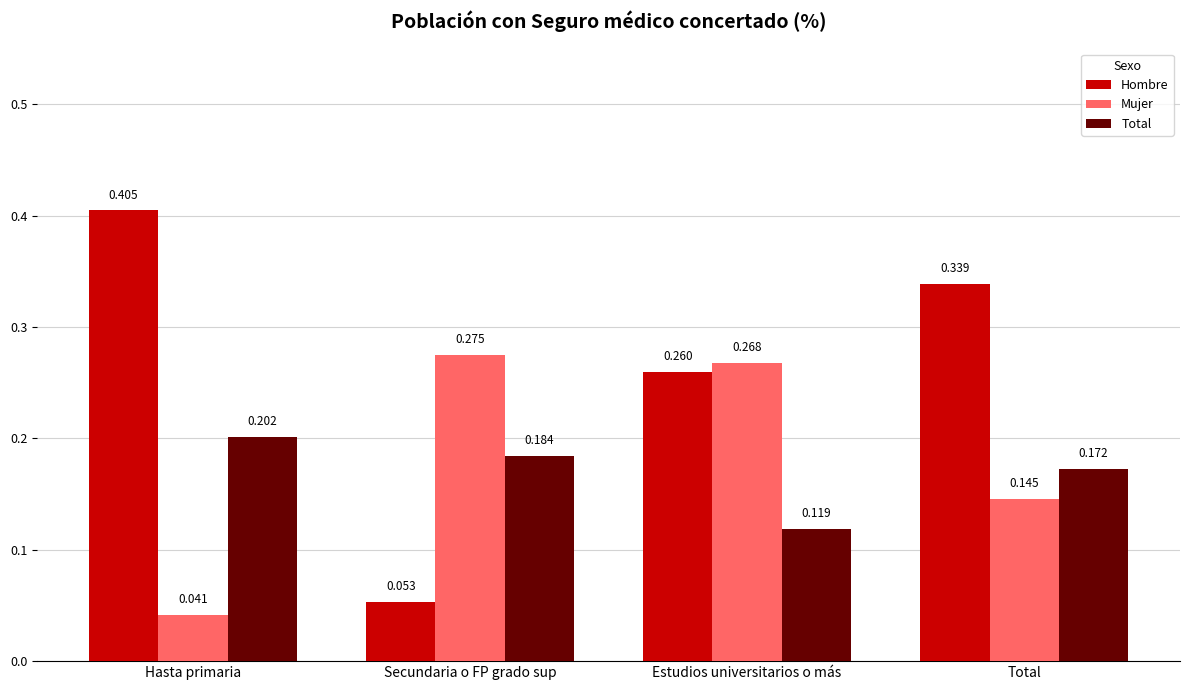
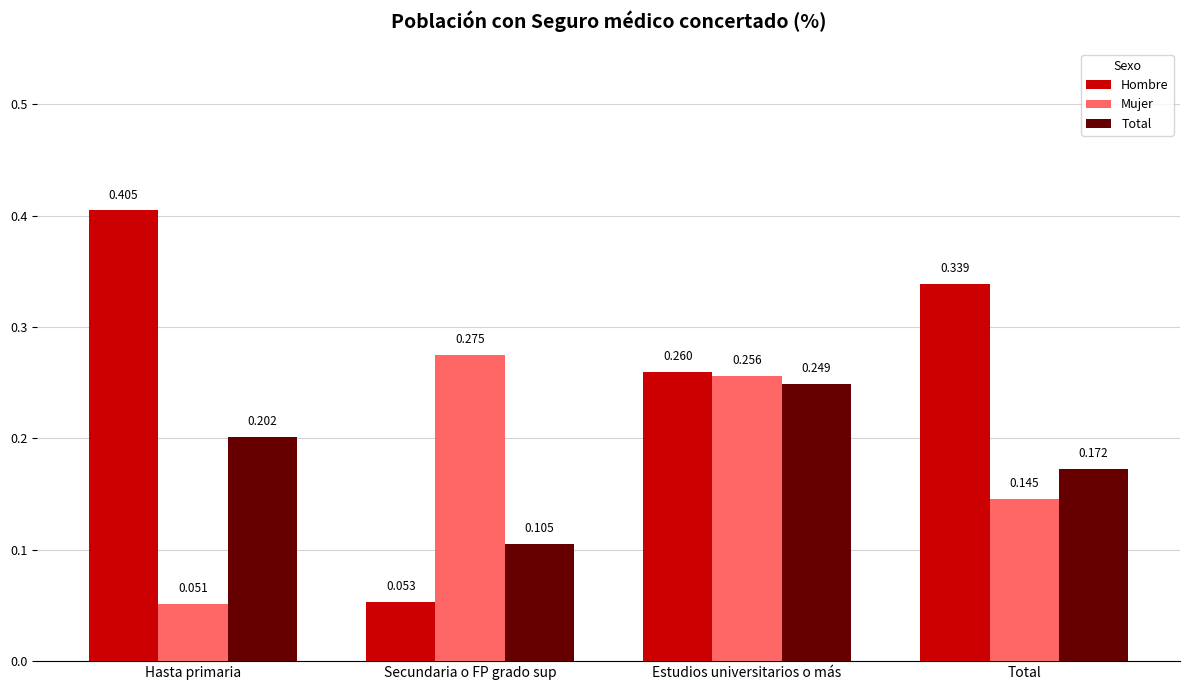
Mujer, Hasta primaria: 0.041 -> 0.051
Total, Secundaria o FP grado sup: 0.184 -> 0.105
Mujer, Estudios universitarios o más: 0.268 -> 0.256
Total, Estudios universitarios o más: 0.119 -> 0.249
